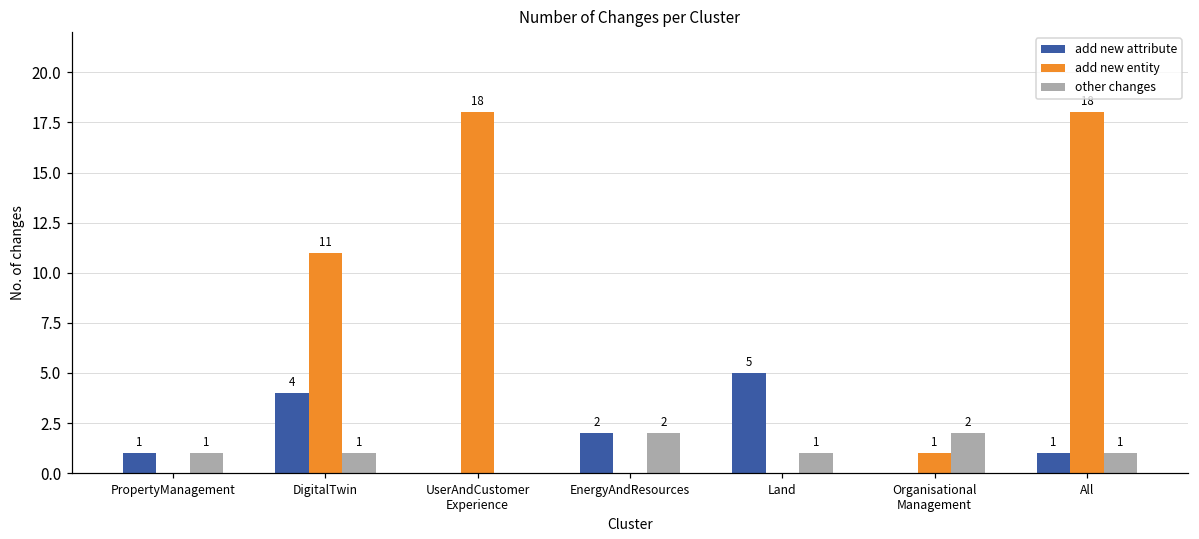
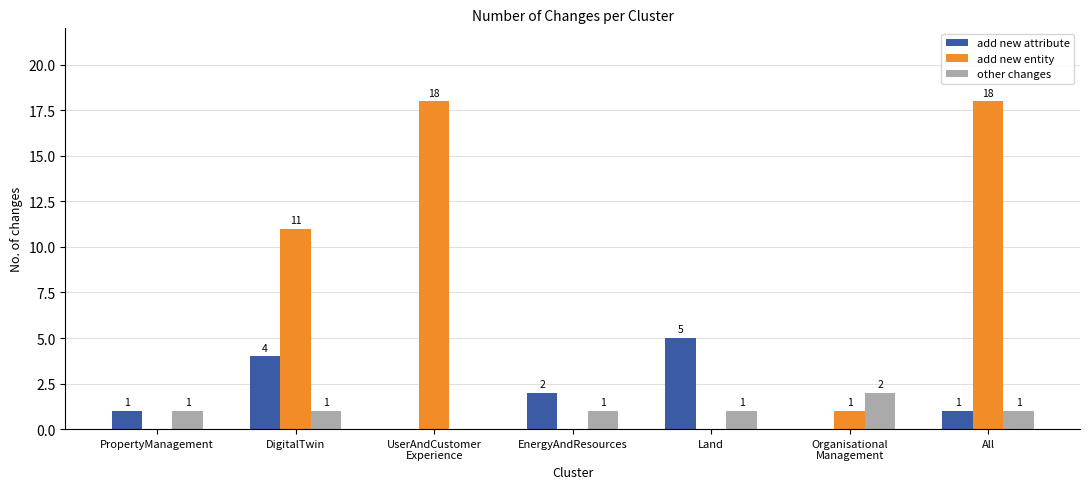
other changes, EnergyAndResources: 2 -> 1
